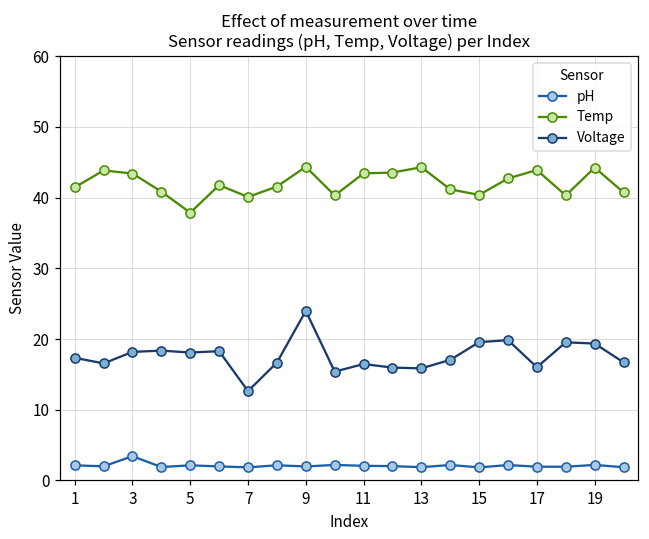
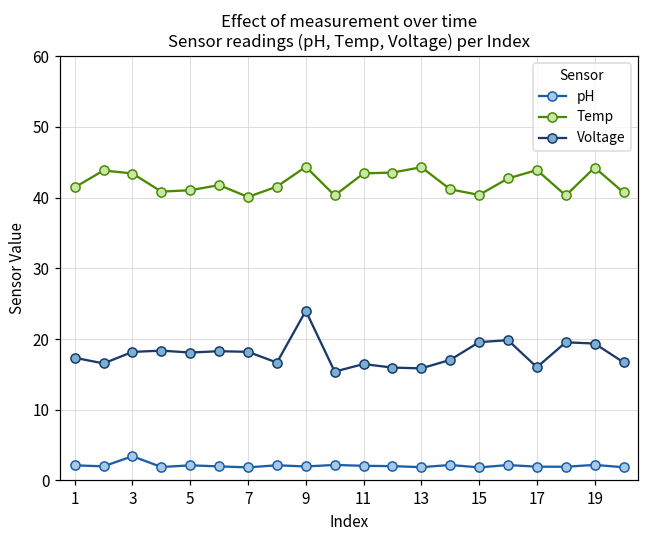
Temp, 5: 38 -> 41
Voltage, 7: 13 -> 18
